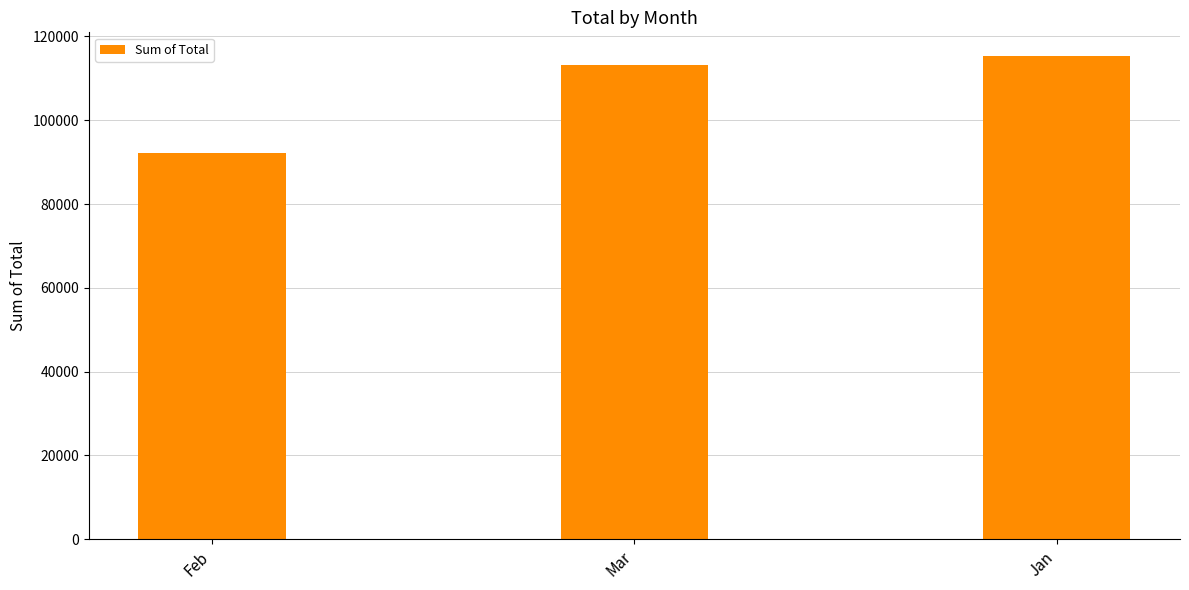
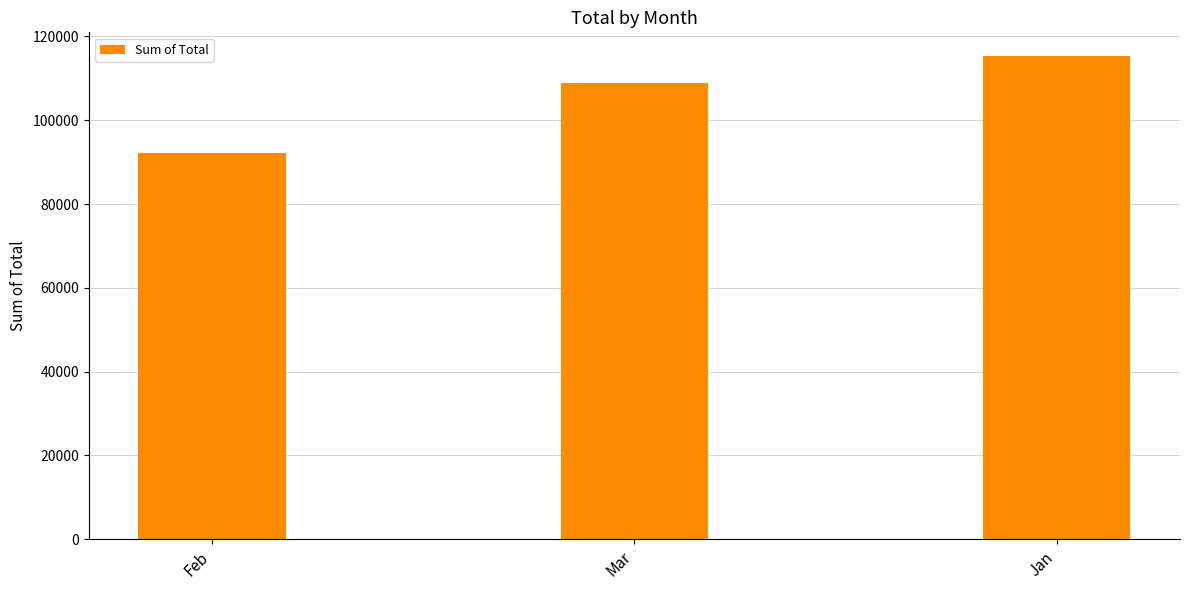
Mar: 113000 -> 109000
